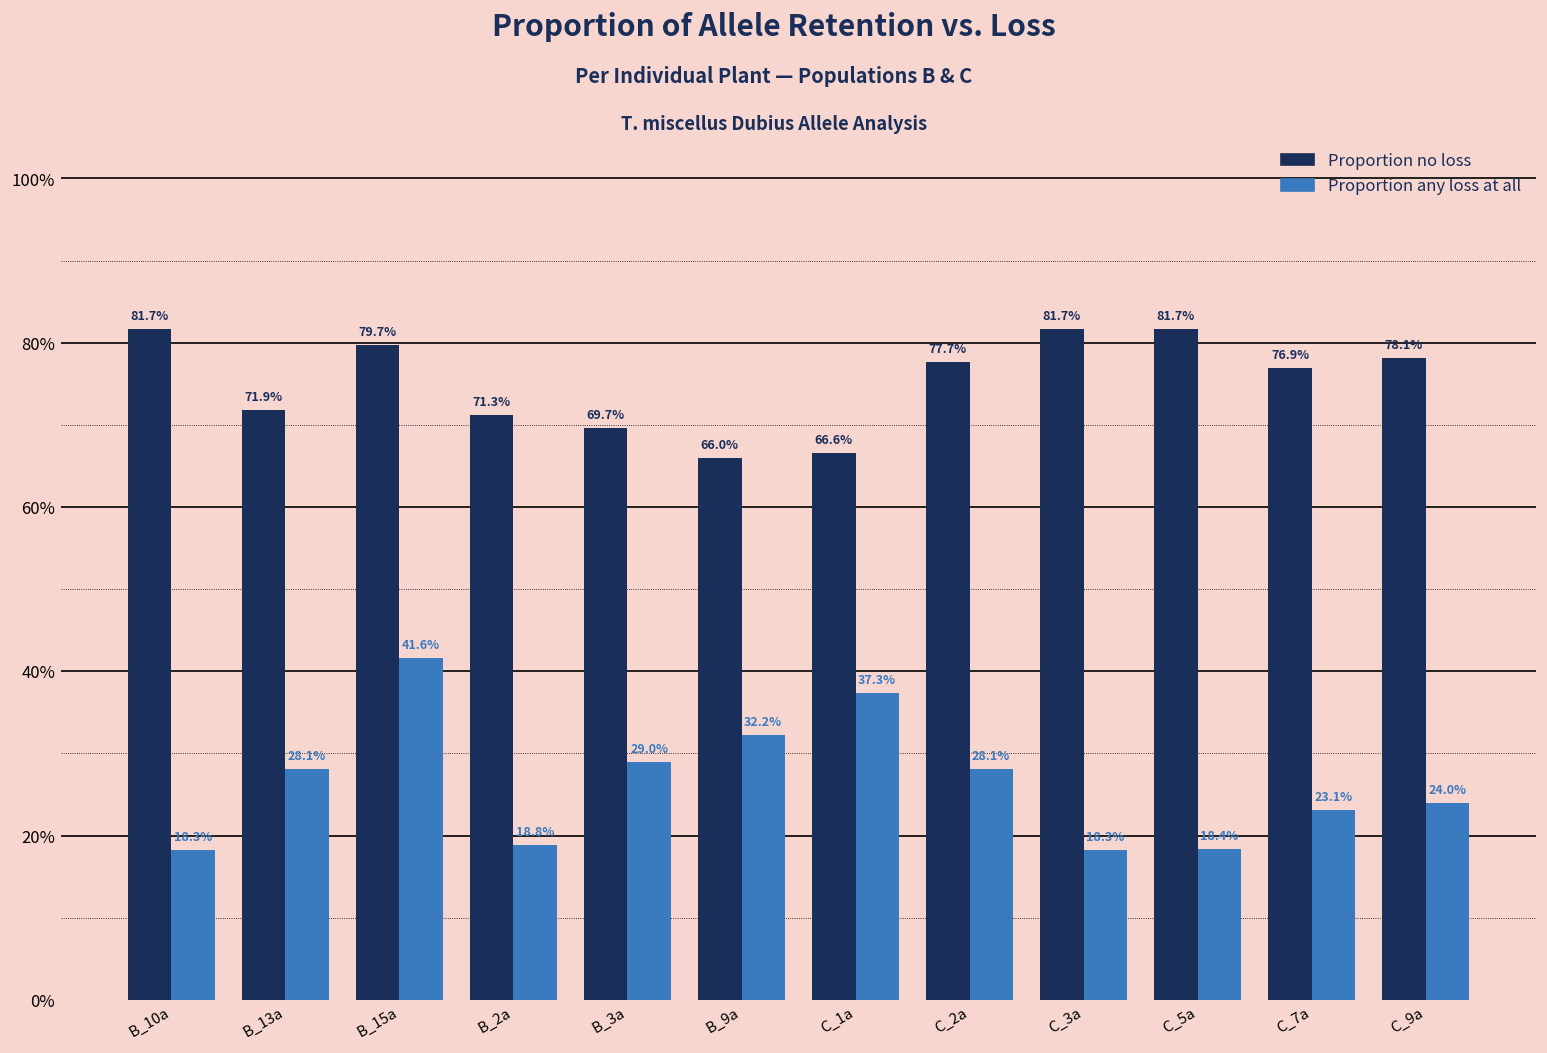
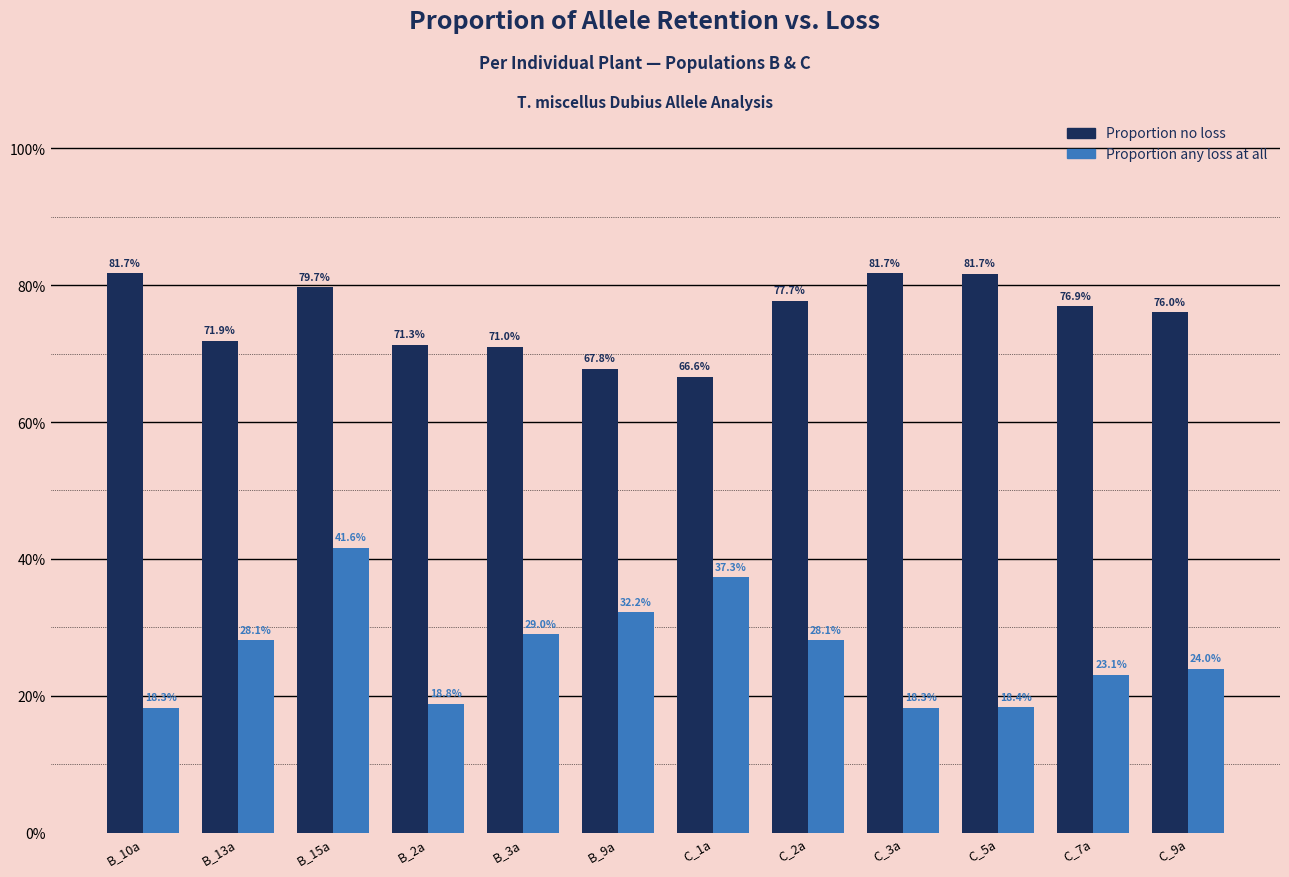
Proportion no loss, B_3a: 69.7% -> 71.0%
Proportion no loss, B_9a: 66.0% -> 67.8%
Proportion no loss, C_9a: 78.1% -> 76.0%
